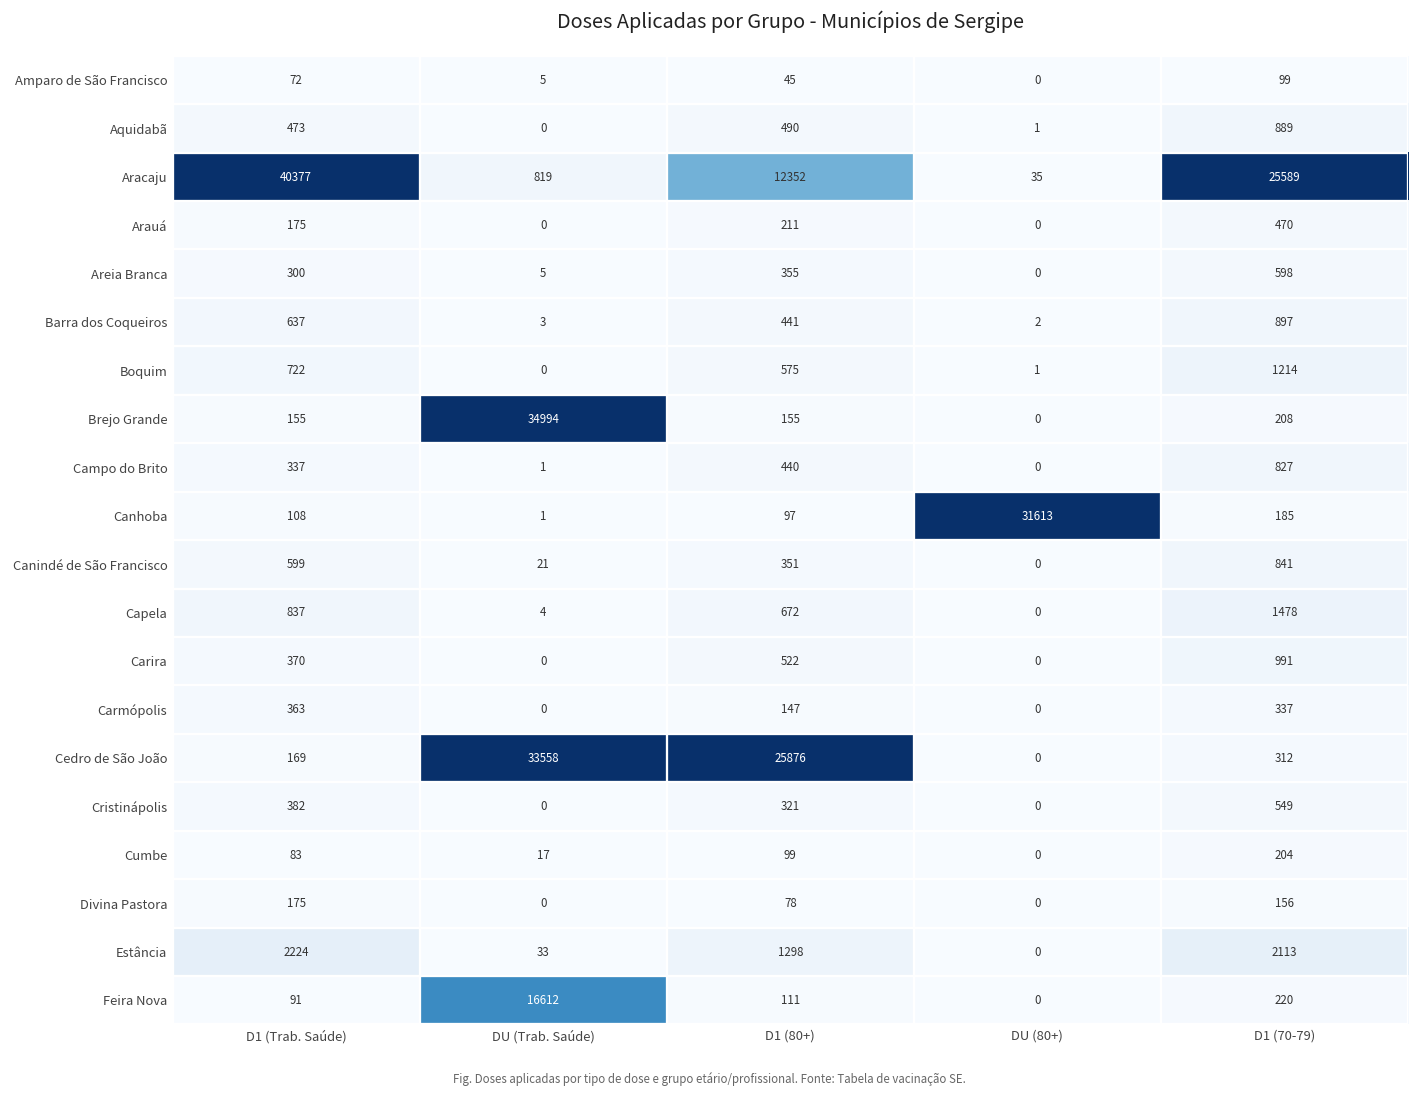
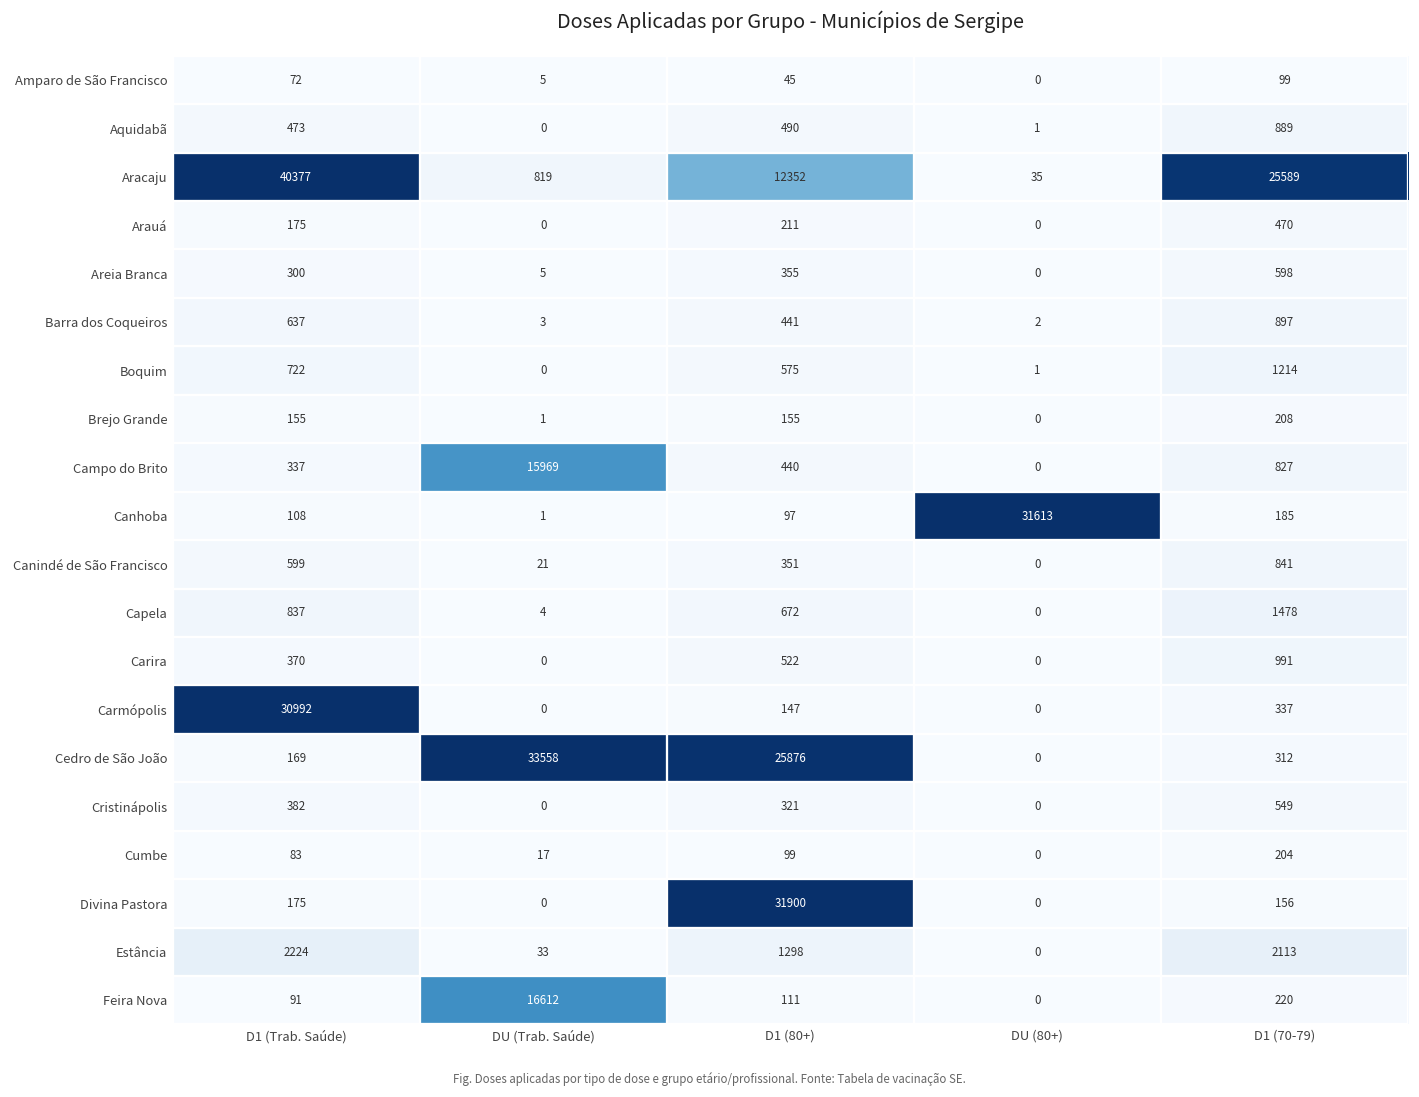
Brejo Grande, DU (Trab. Saúde): 34994 -> 1
Campo do Brito, DU (Trab. Saúde): 1 -> 15969
Carmópolis, D1 (Trab. Saúde): 363 -> 30992
Divina Pastora, D1 (80+): 78 -> 31900
